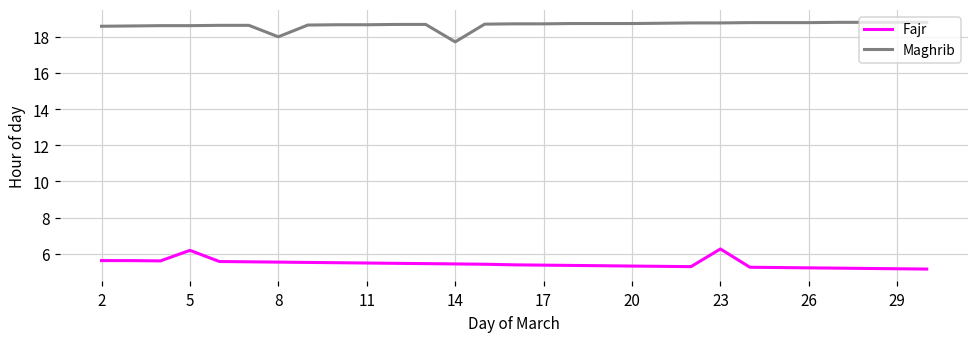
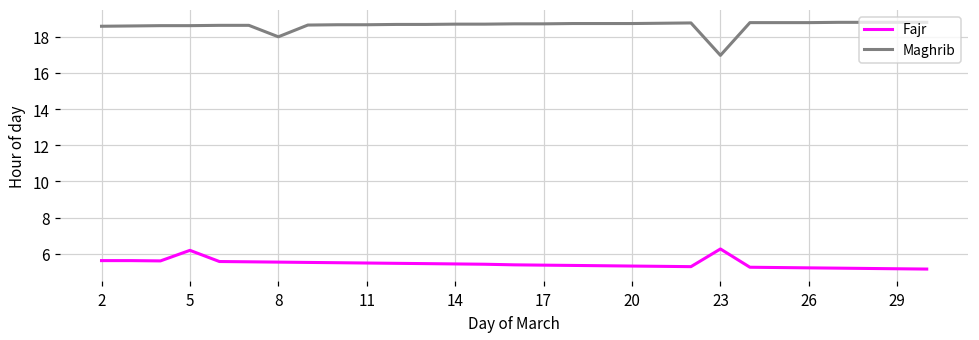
Maghrib, 14: 17.7 -> 18.7
Maghrib, 23: 18.8 -> 17.0
